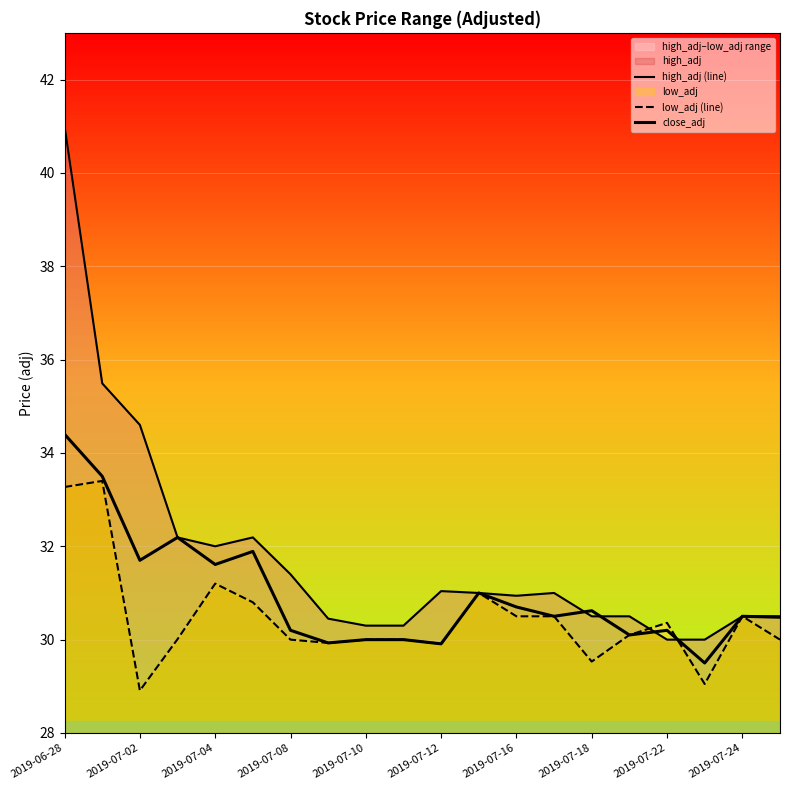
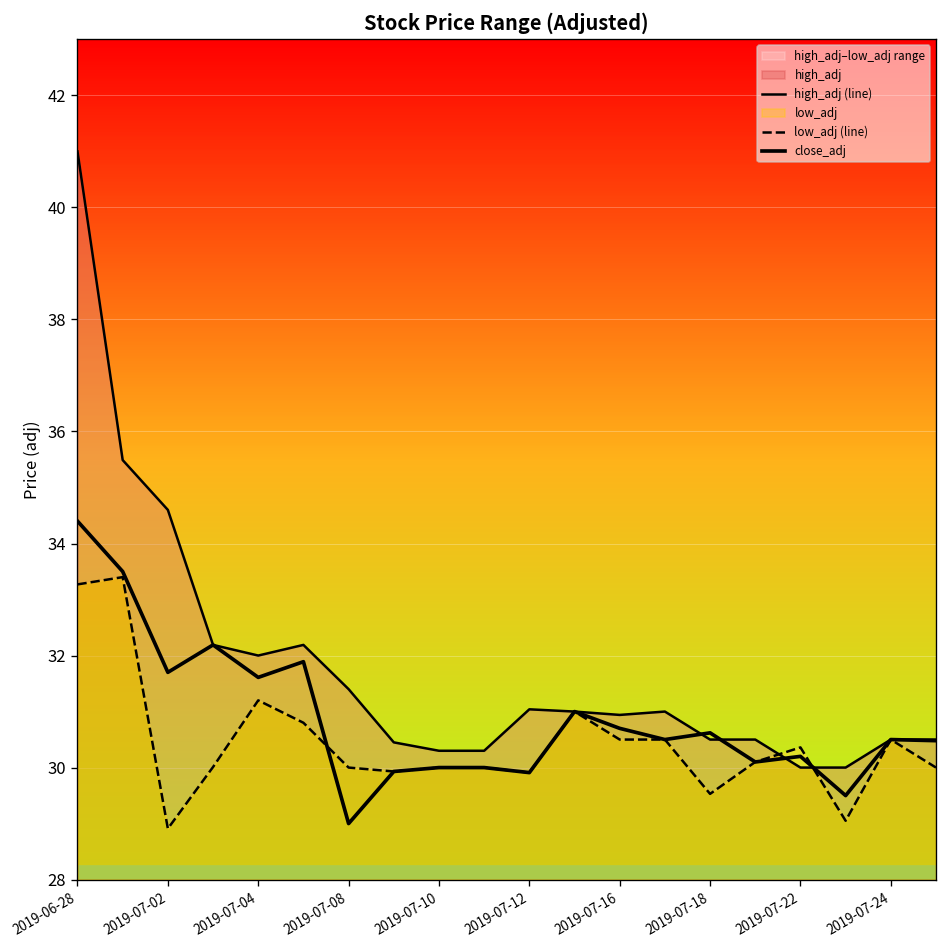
close_adj, 2019-07-08: 30.2 -> 29.0
